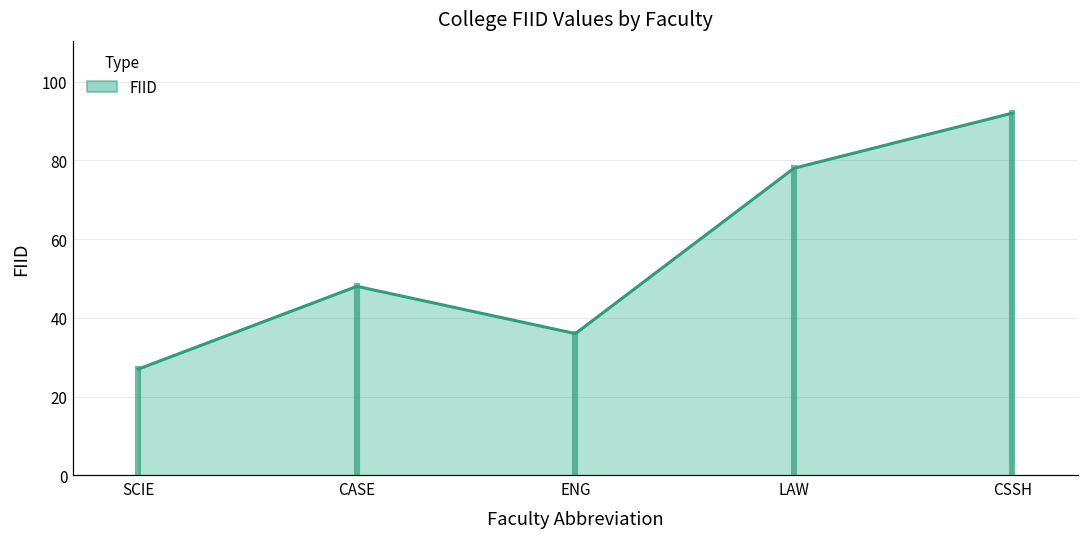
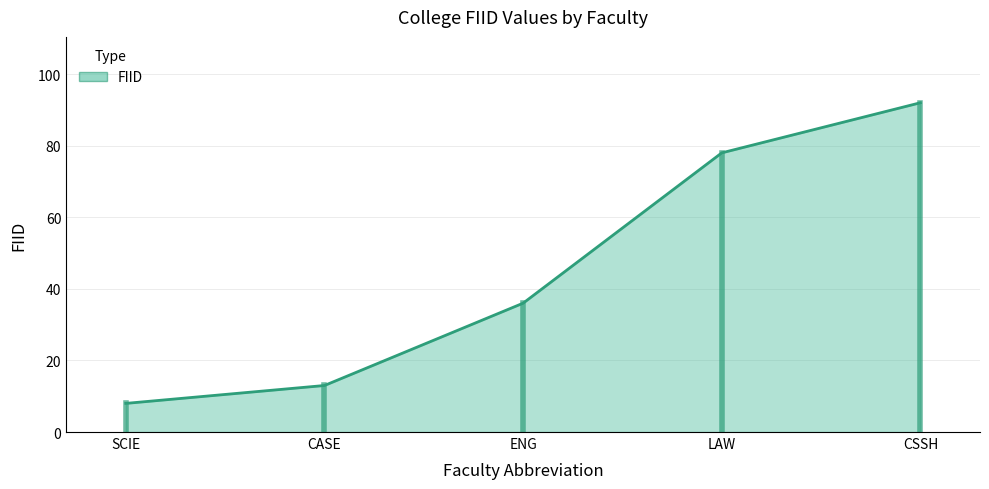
FIID, SCIE: 27 -> 8
FIID, CASE: 48 -> 13
